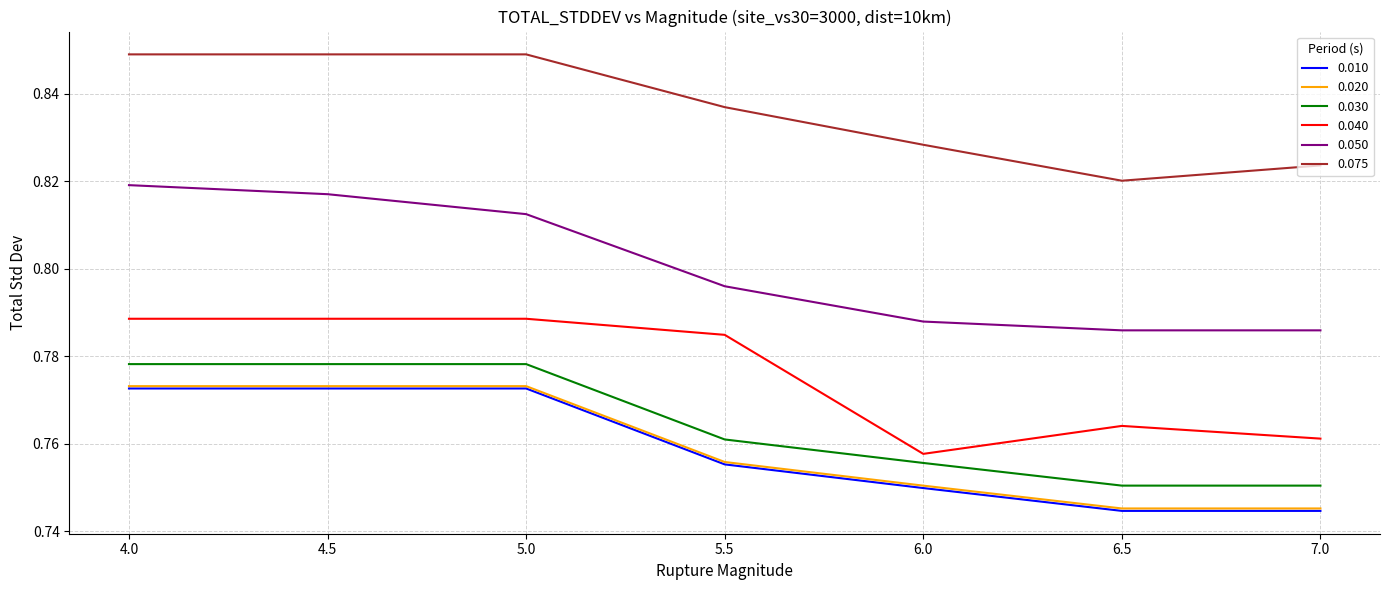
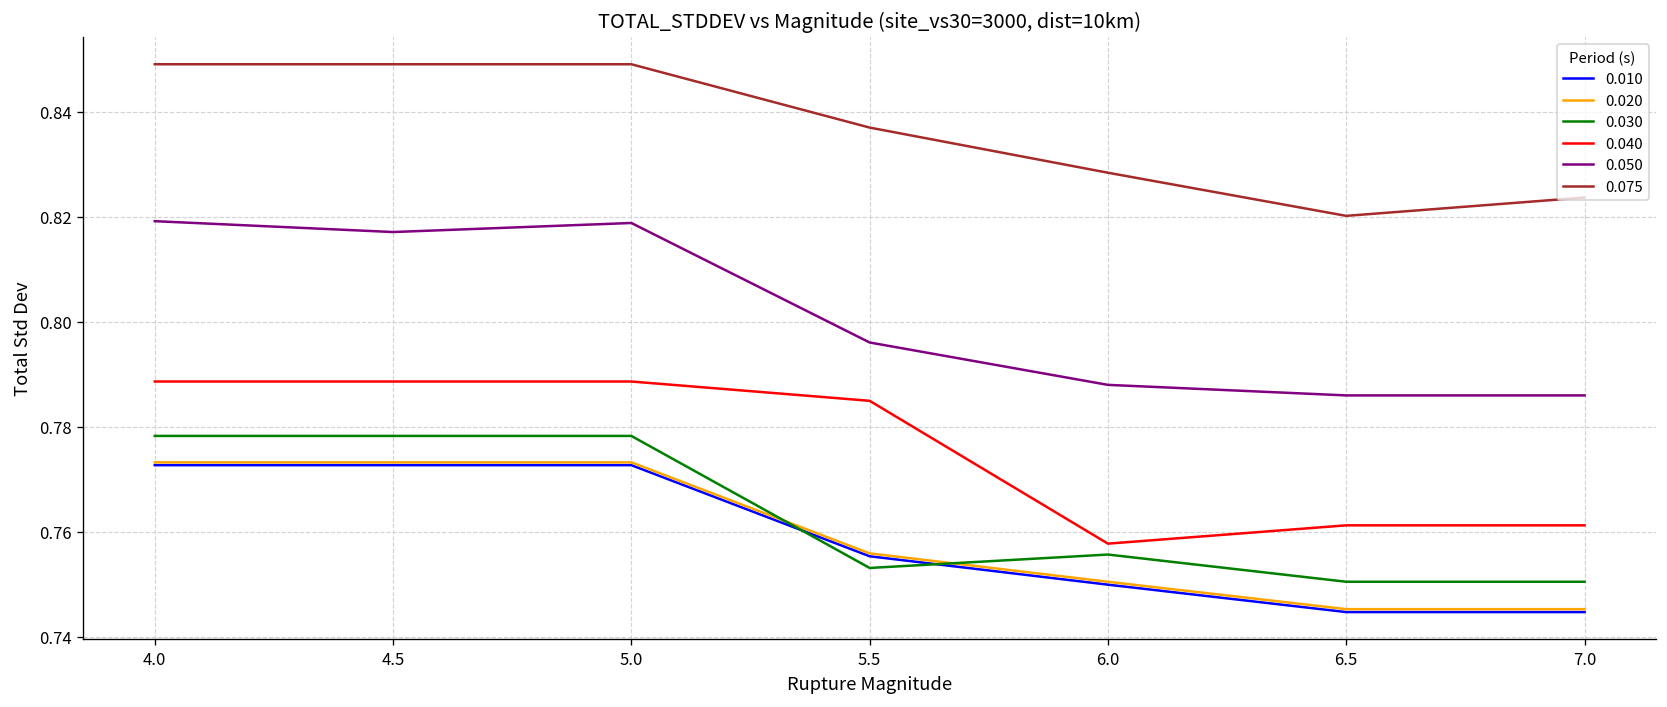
0.050, 5.0: 0.813 -> 0.819
0.030, 5.5: 0.761 -> 0.753
0.040, 6.5: 0.764 -> 0.761
